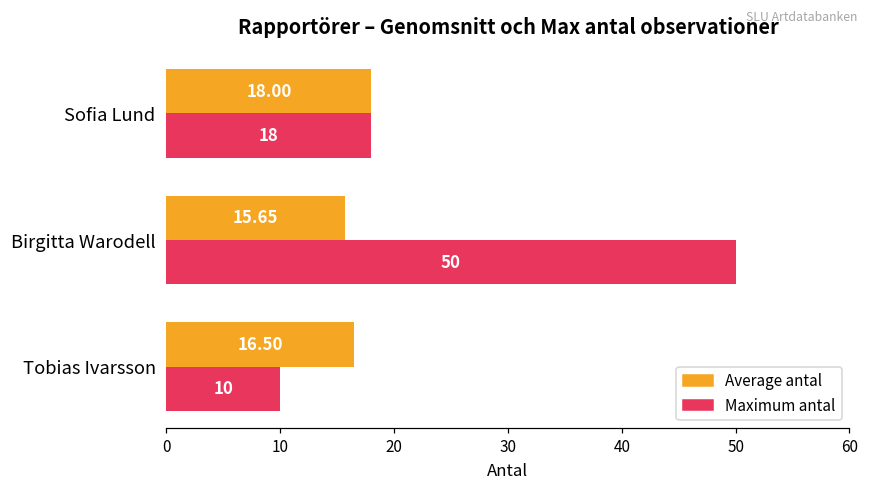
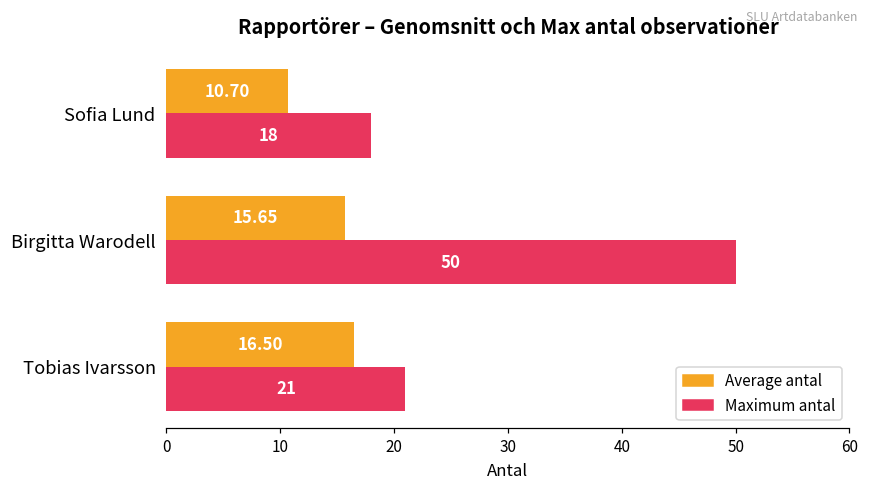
Average antal, Sofia Lund: 18.00 -> 10.70
Maximum antal, Tobias Ivarsson: 10 -> 21
